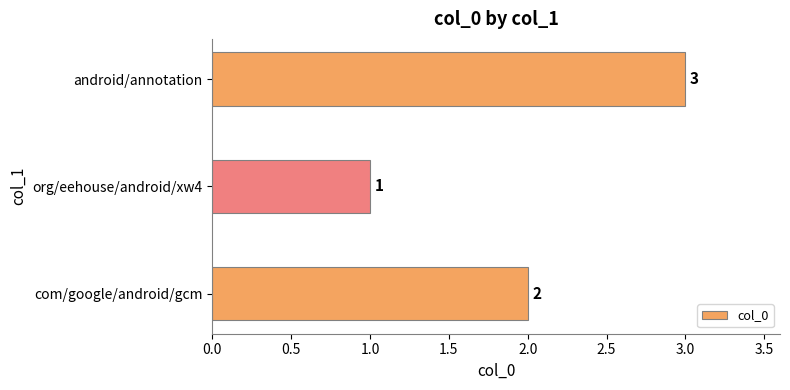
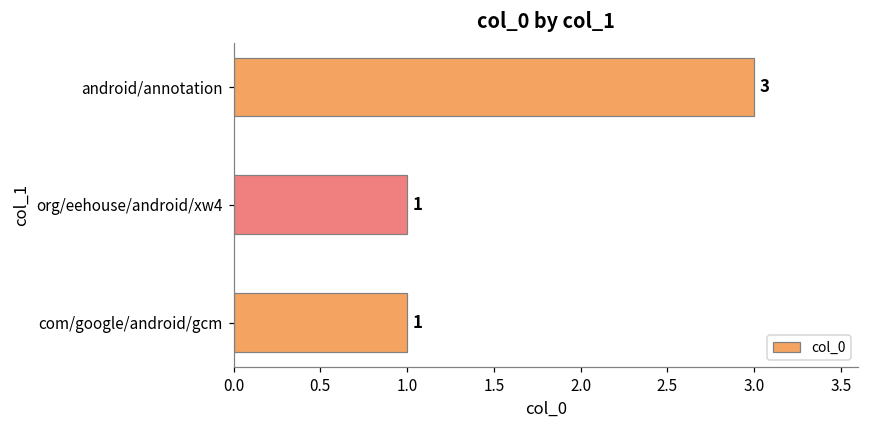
com/google/android/gcm: 2 -> 1
